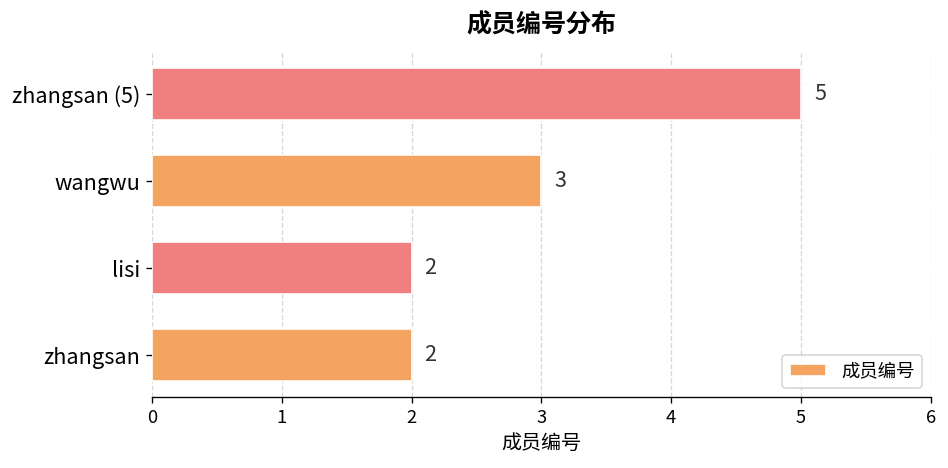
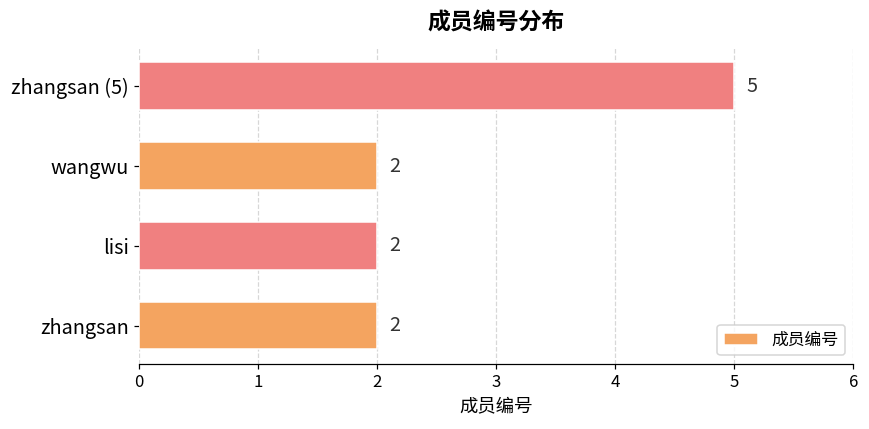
wangwu: 3 -> 2
